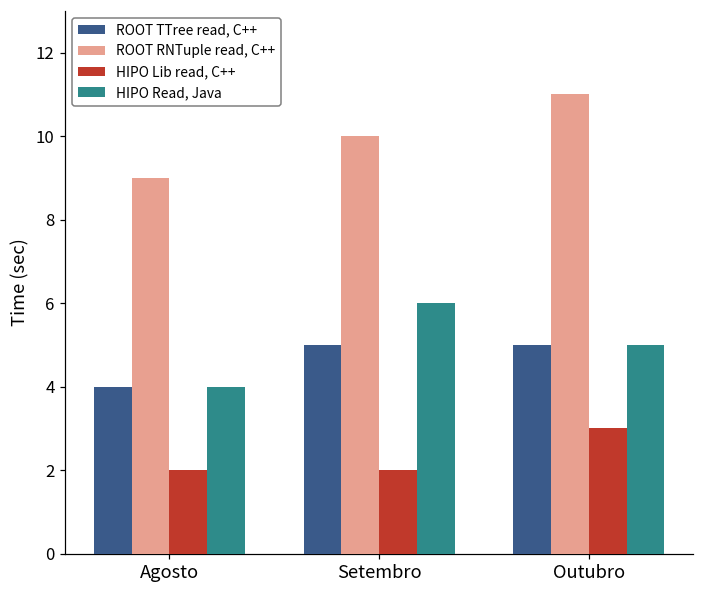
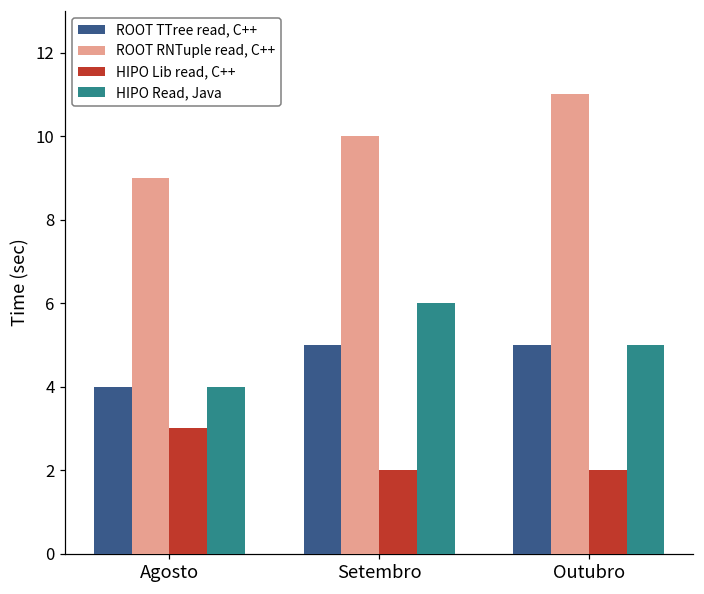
HIPO Lib read, C++, Agosto: 2 -> 3
HIPO Lib read, C++, Outubro: 3 -> 2
